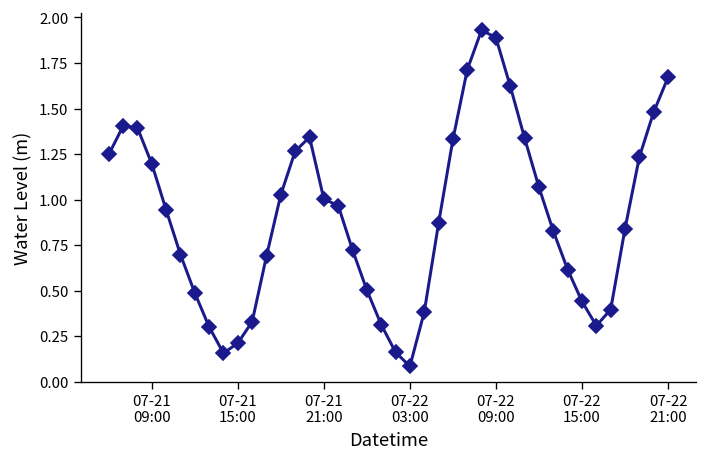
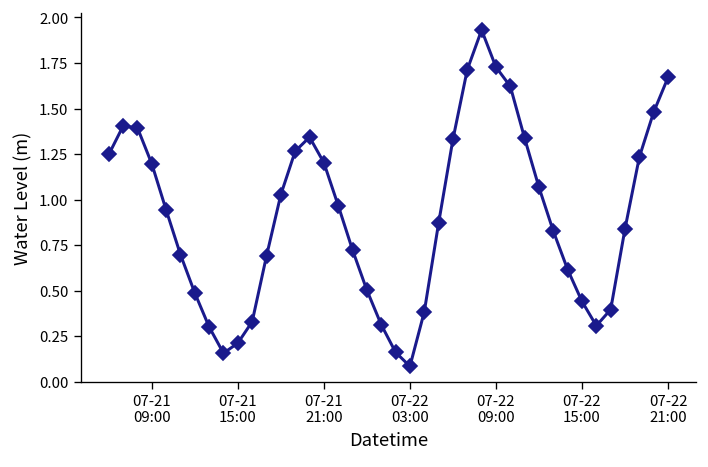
07-21 21:00: 1.00 -> 1.20
07-22 09:00: 1.89 -> 1.73
